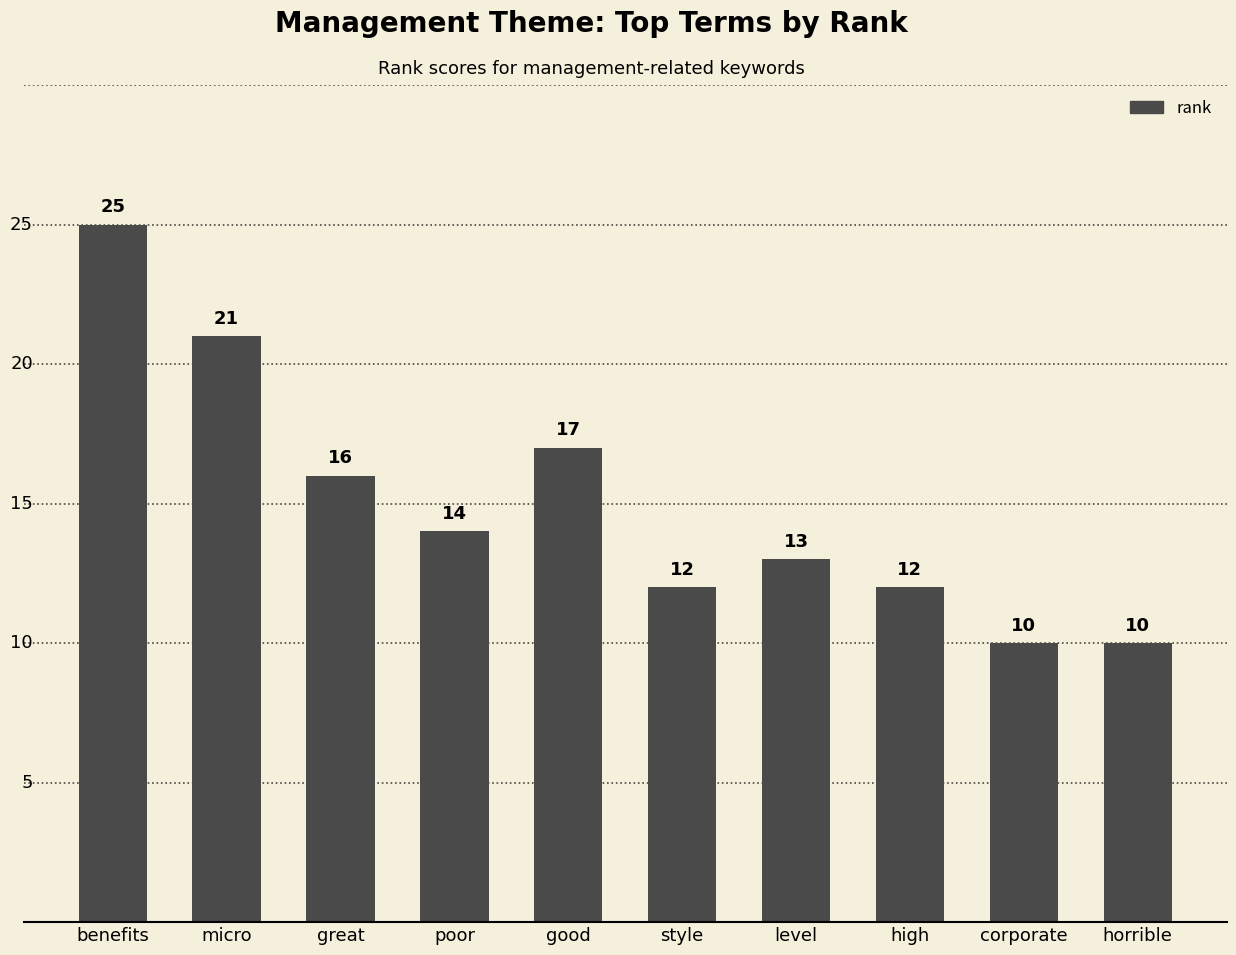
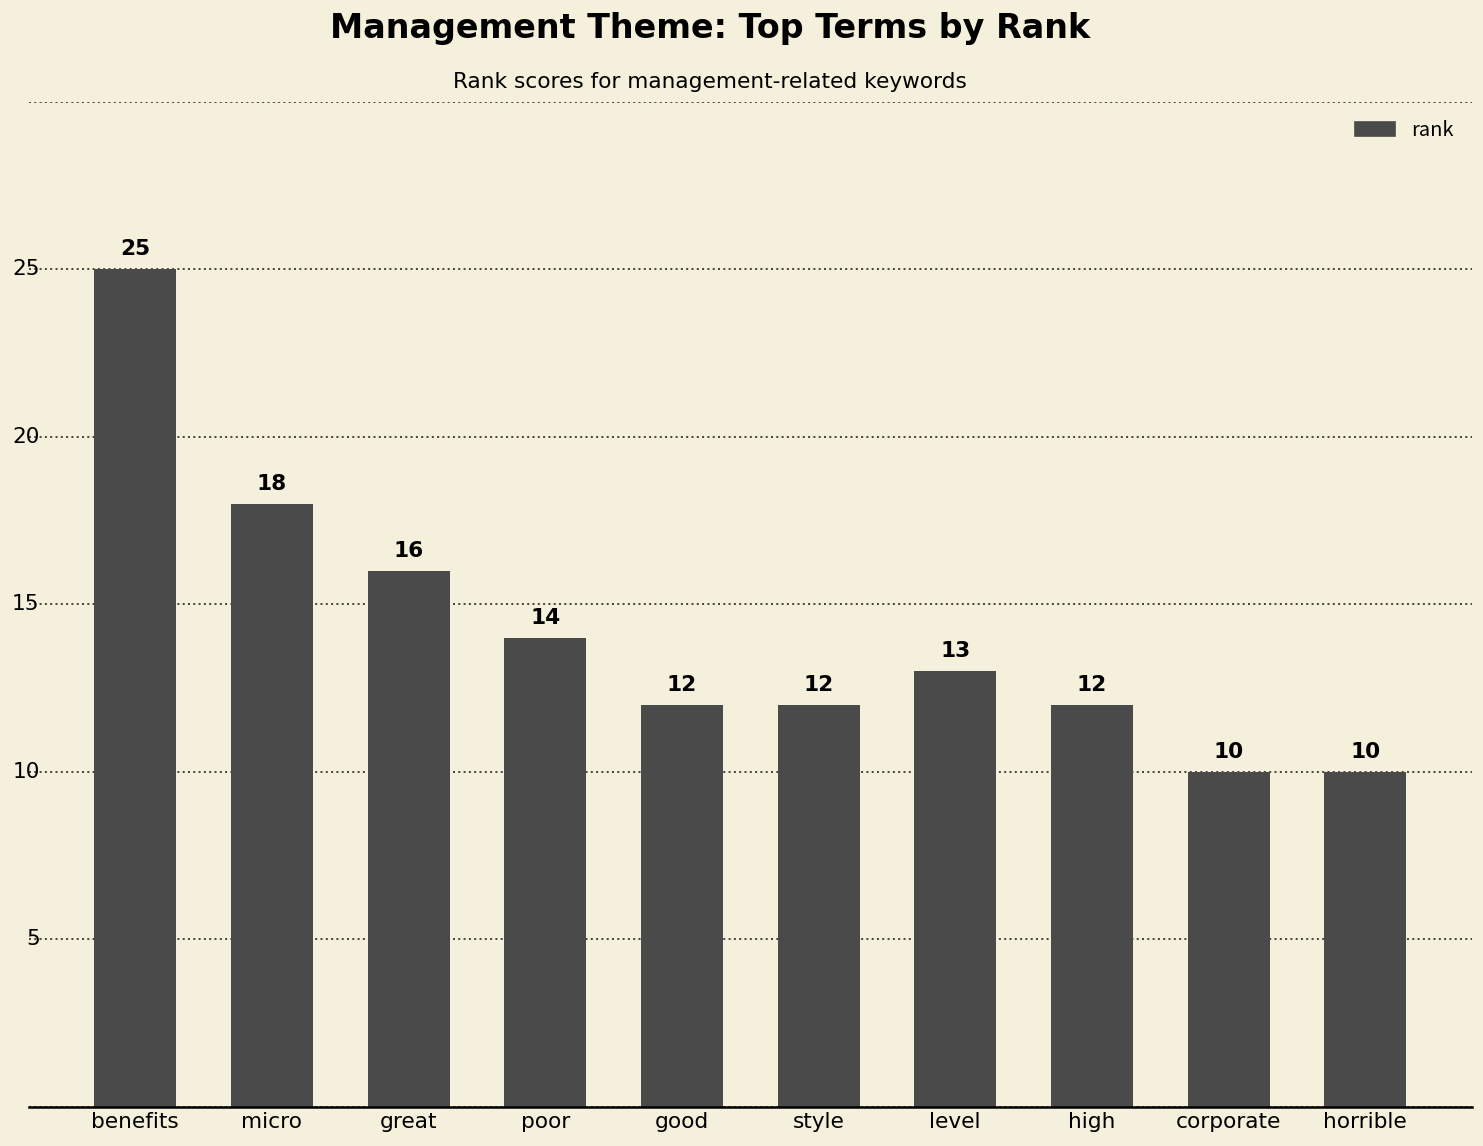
micro: 21 -> 18
good: 17 -> 12
